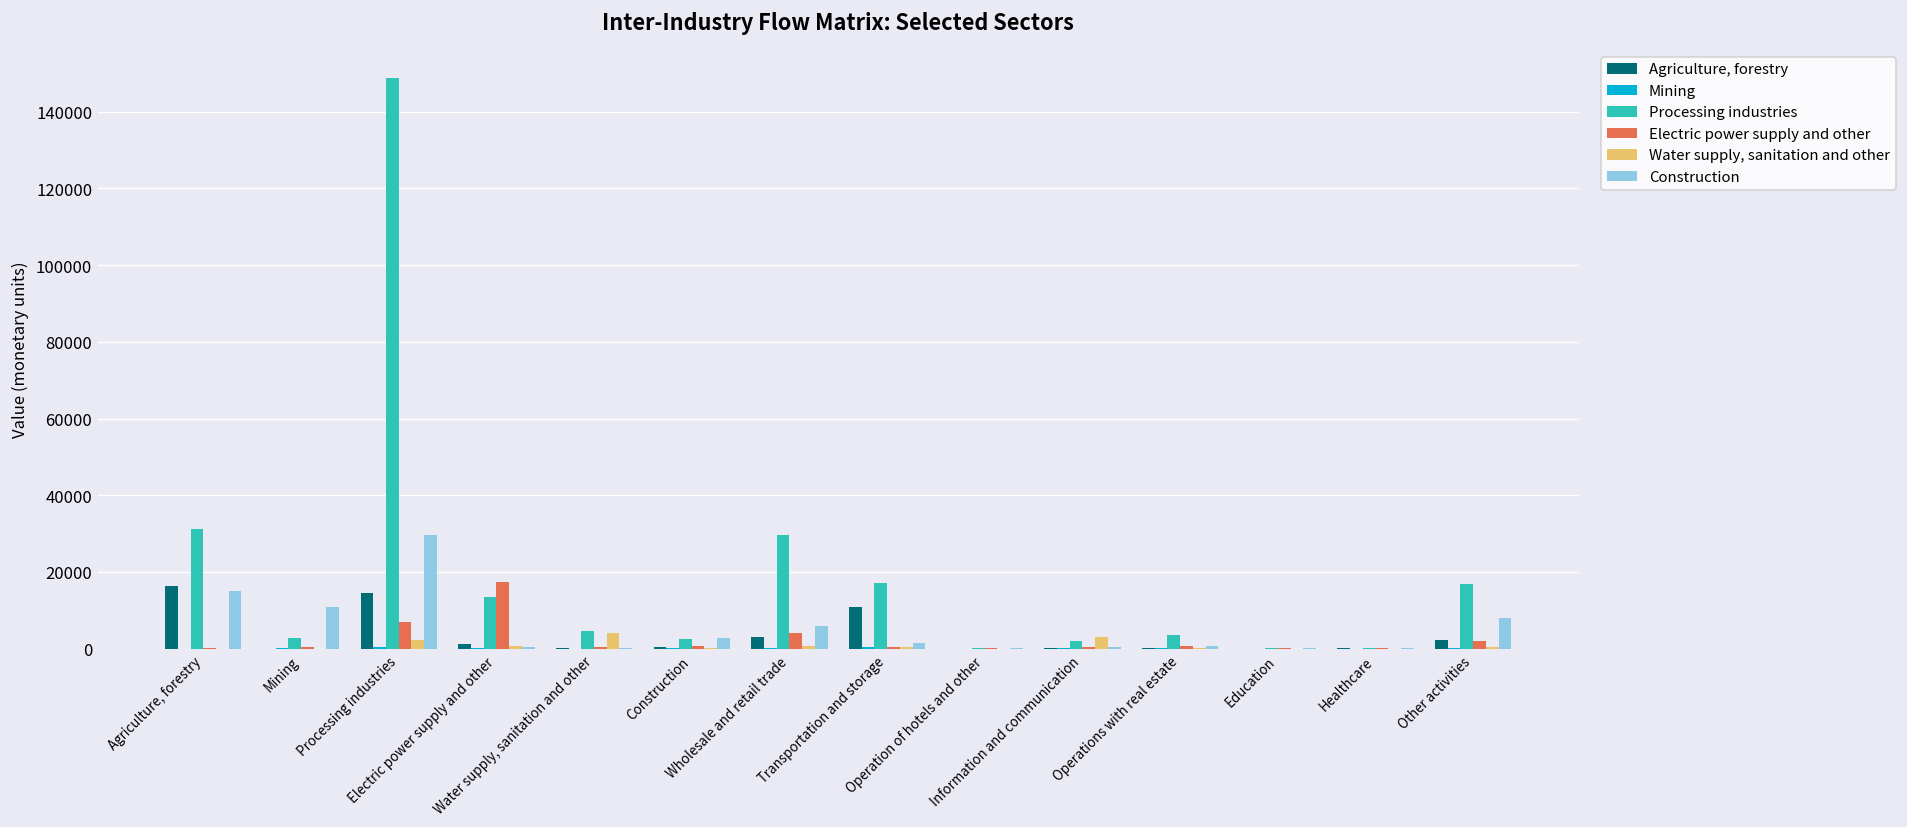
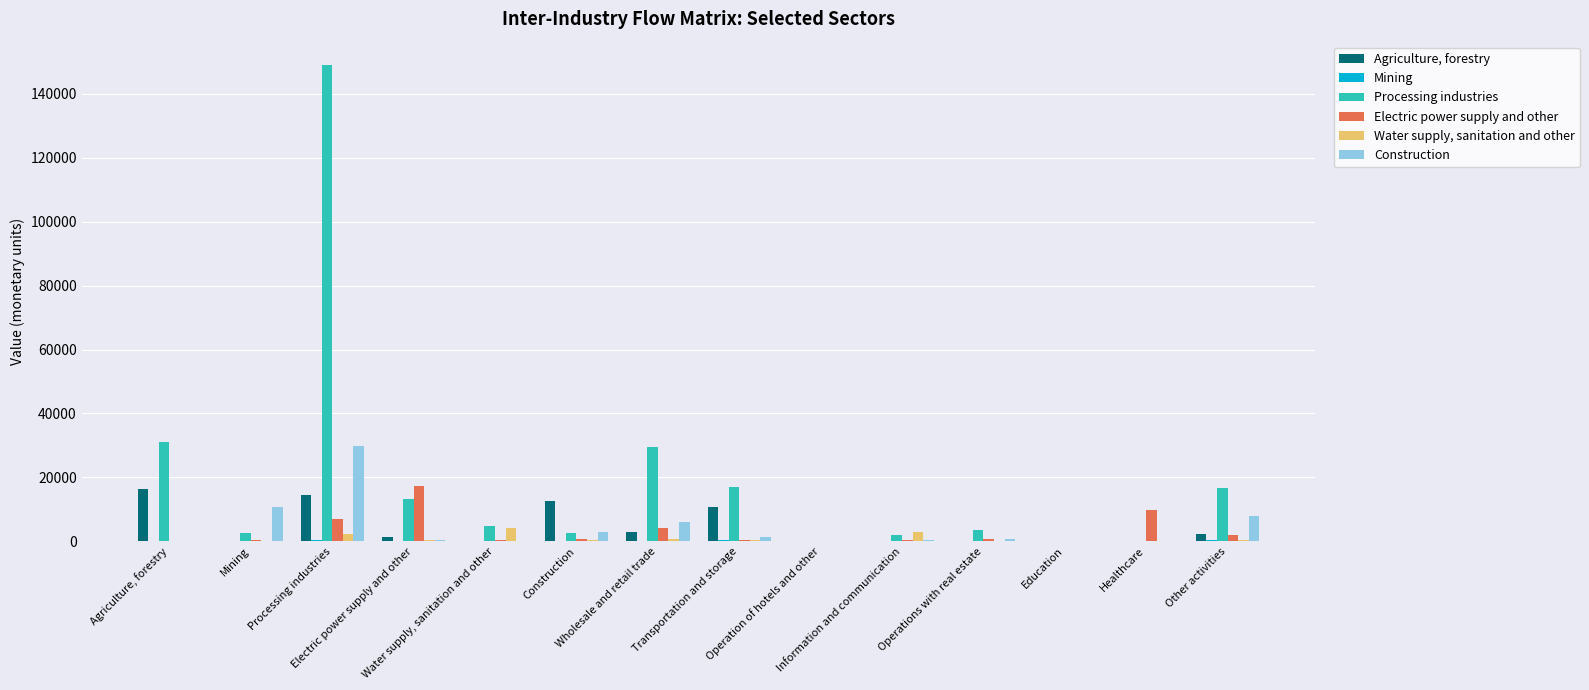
Construction, Agriculture, forestry: 15000 -> 0
Agriculture, forestry, Construction: 0 -> 13000
Electric power supply and other, Healthcare: 0 -> 10000
